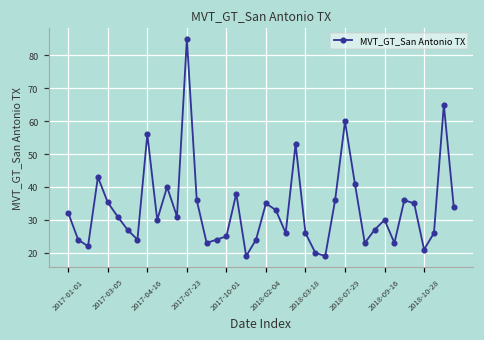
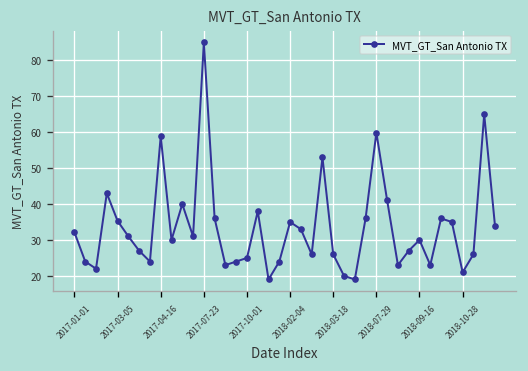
2017-04-16: 56 -> 59
